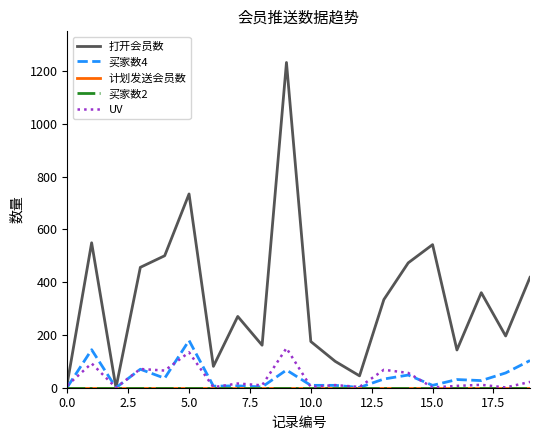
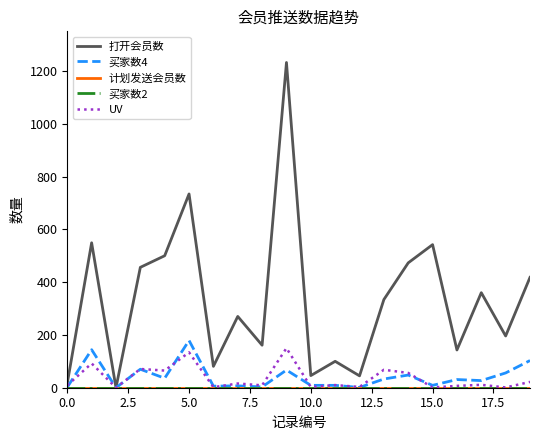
打开会员数, 10.0: 180 -> 50
